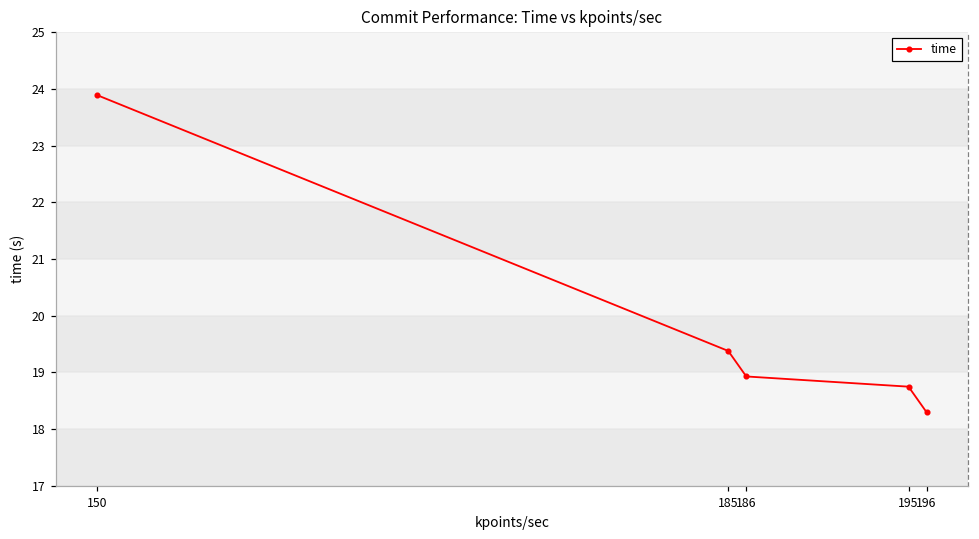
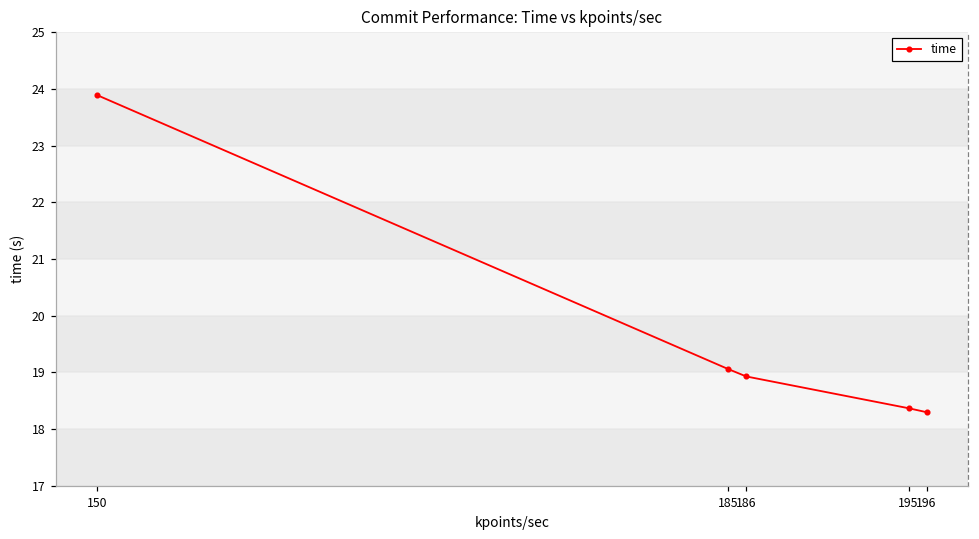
185: 19.4 -> 19.1
195: 18.8 -> 18.4
